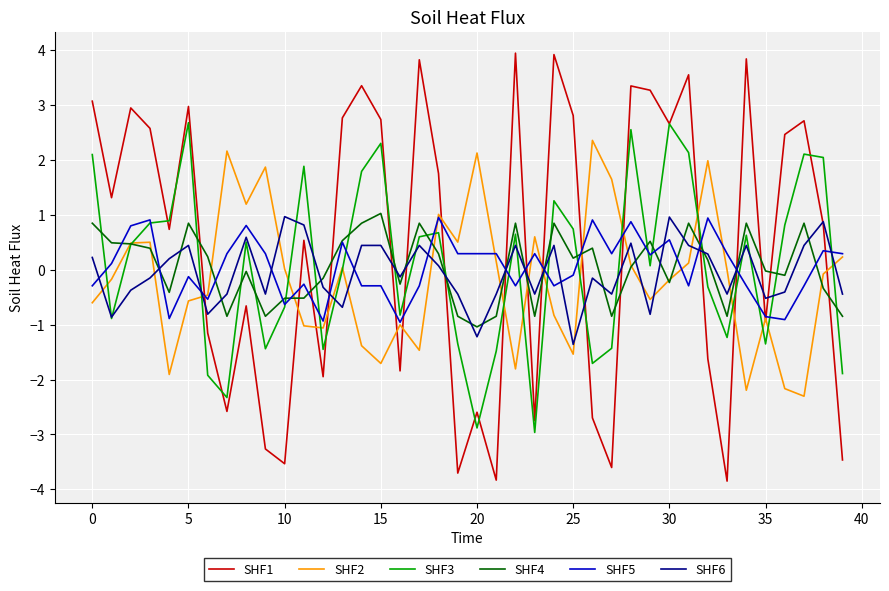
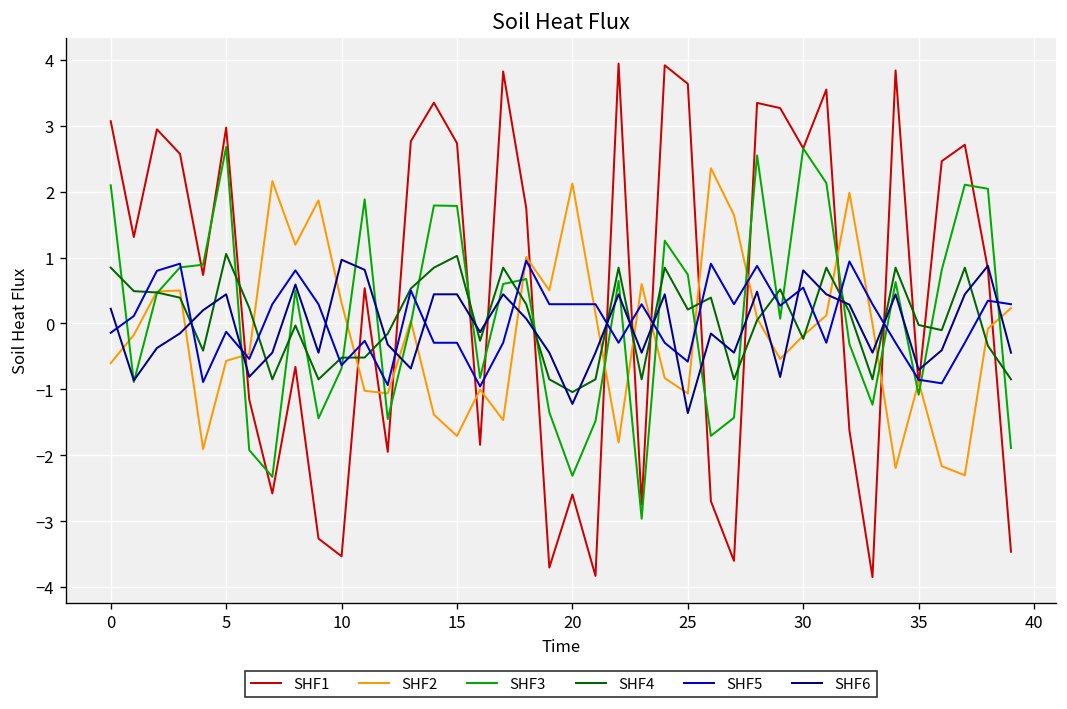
SHF5, 0: -0.3 -> -0.1
SHF4, 5: 0.8 -> 1.1
SHF2, 10: 0.0 -> 0.3
SHF3, 15: 2.3 -> 1.8
SHF3, 20: -2.9 -> -2.3
SHF1, 25: 2.8 -> 3.6
SHF2, 25: -1.5 -> -1.1
SHF5, 25: -0.1 -> -0.6
SHF6, 30: 1.0 -> 0.8
SHF3, 35: -1.4 -> -1.1
SHF6, 35: -0.5 -> -0.7
